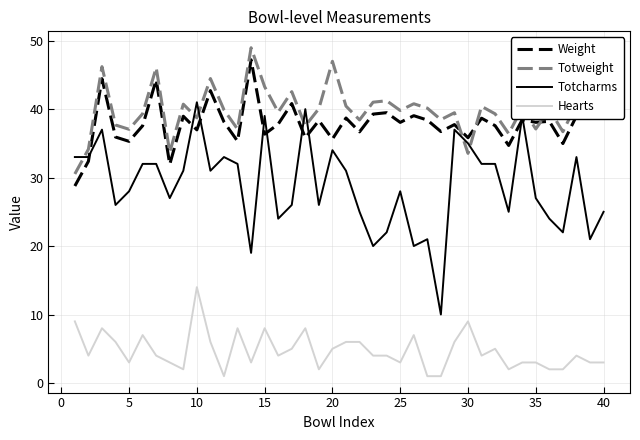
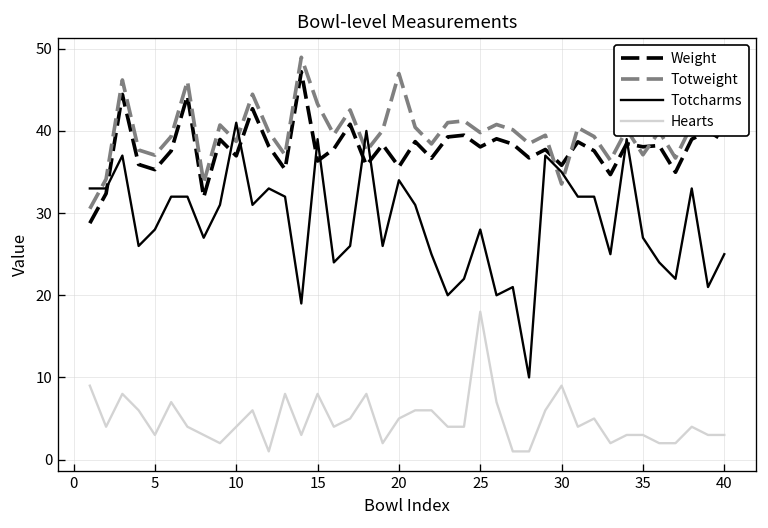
Hearts, 10: 14 -> 4
Hearts, 25: 3 -> 18
